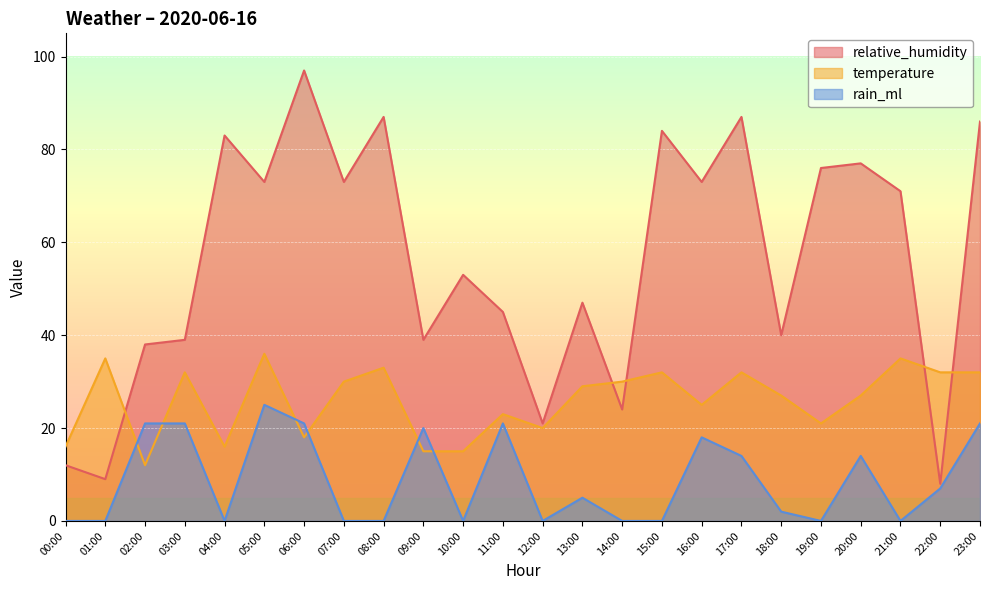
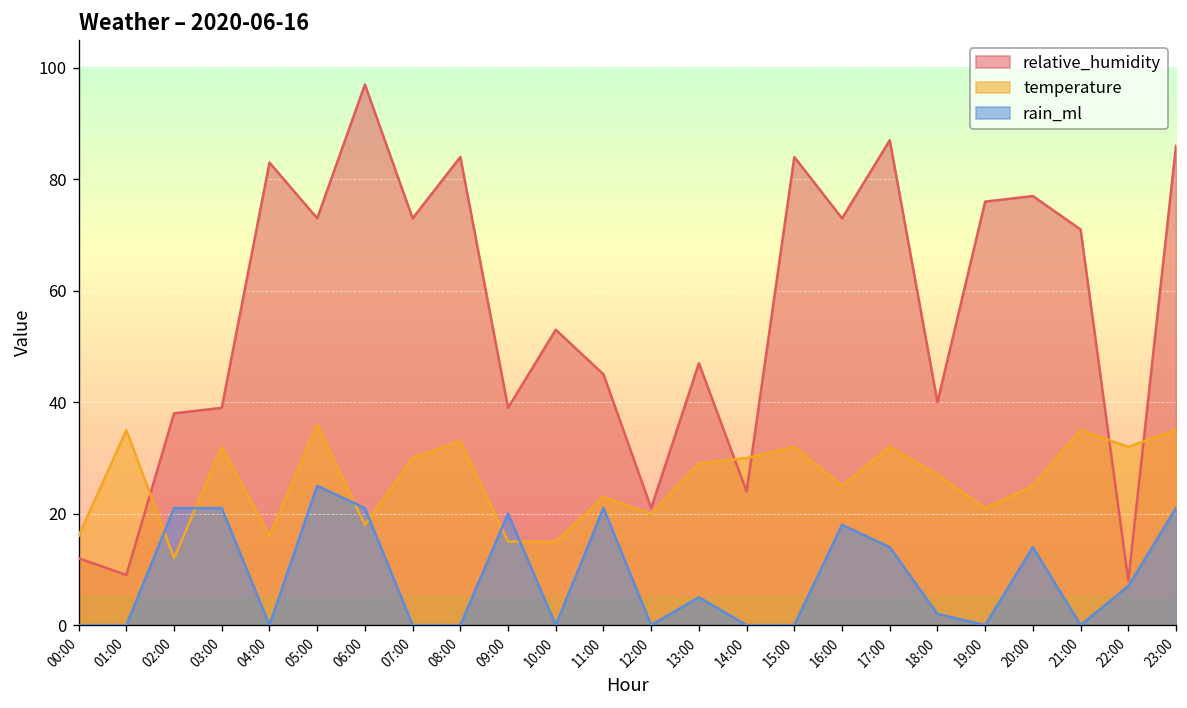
relative_humidity, 08:00: 87 -> 84
temperature, 20:00: 27 -> 25
temperature, 23:00: 32 -> 35
